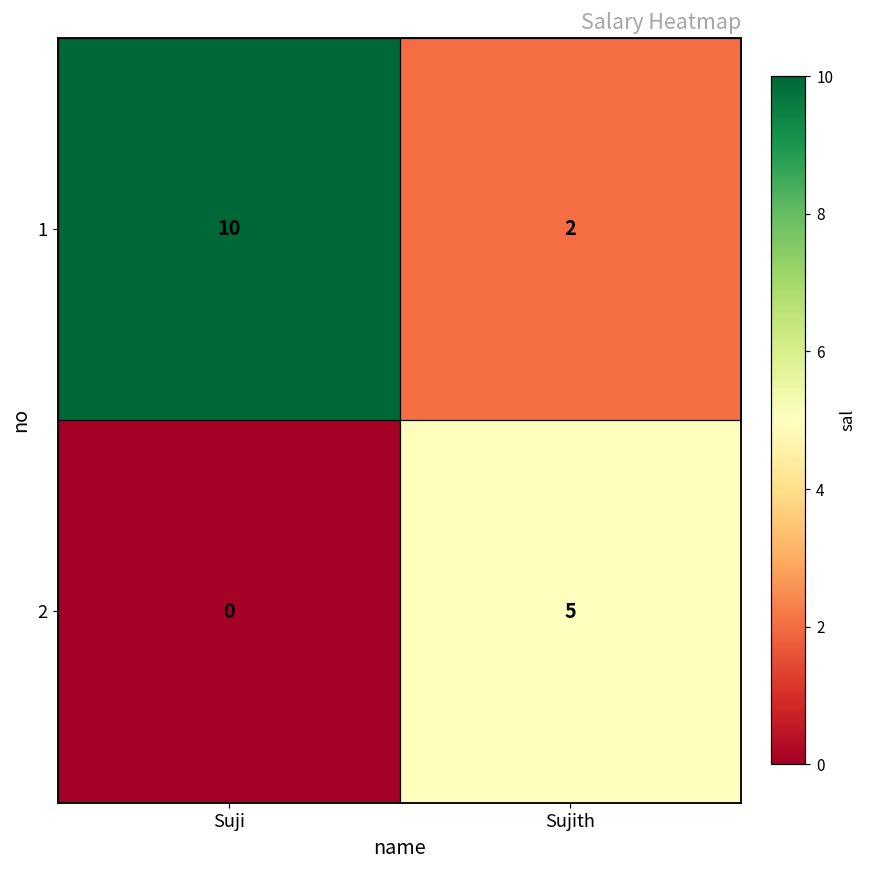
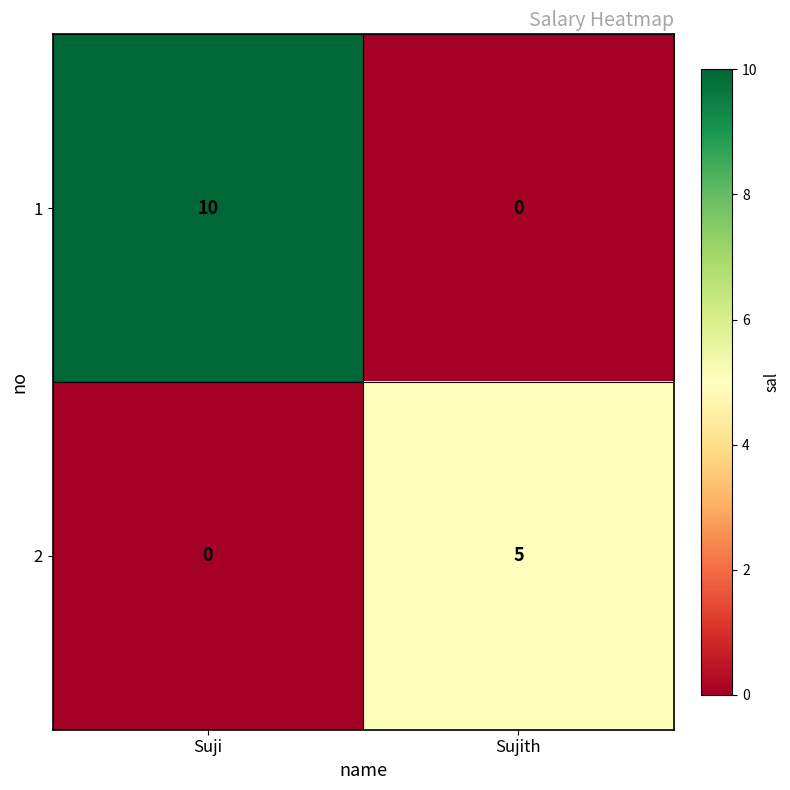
1, Sujith: 2 -> 0
